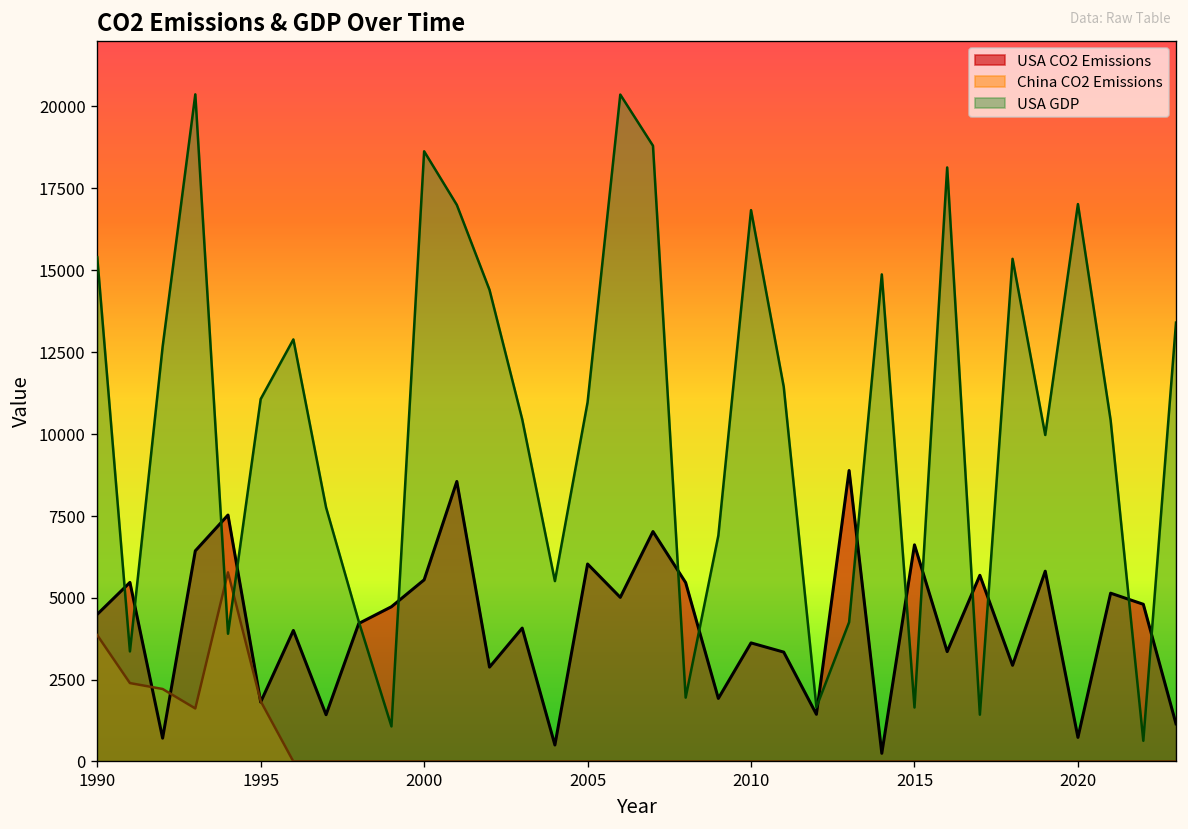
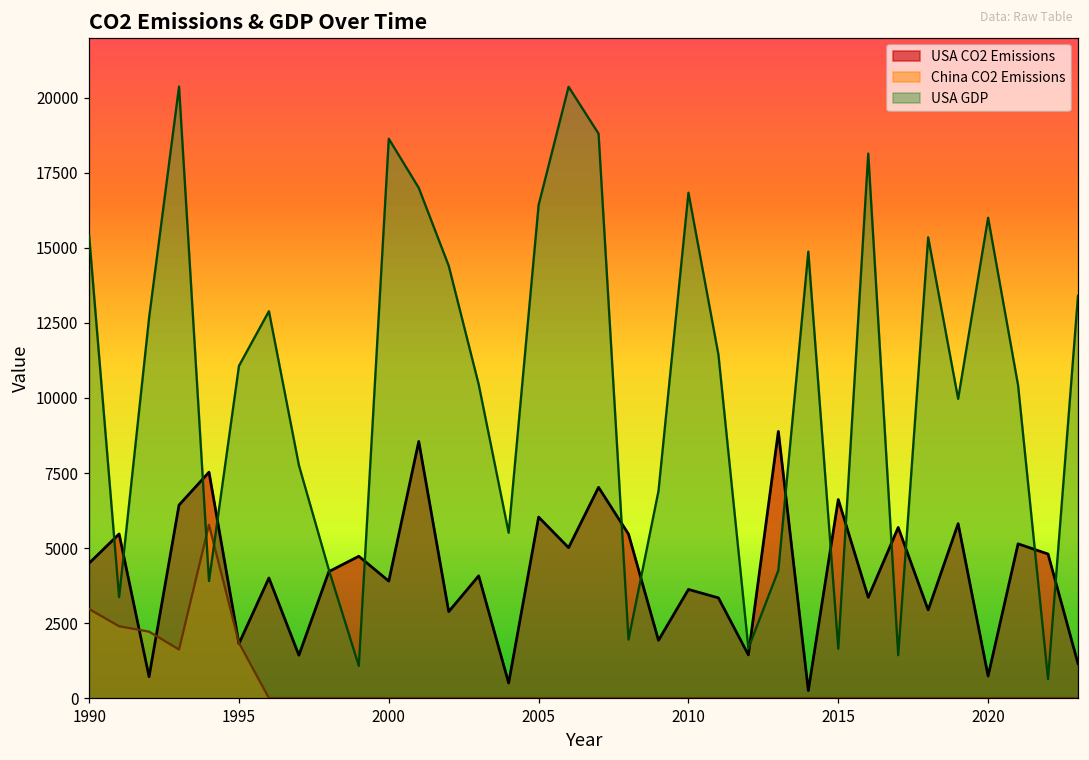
China CO2 Emissions, 1990: 3900 -> 3000
USA CO2 Emissions, 2000: 5500 -> 3900
USA GDP, 2005: 11000 -> 16400
USA GDP, 2020: 17000 -> 16000
